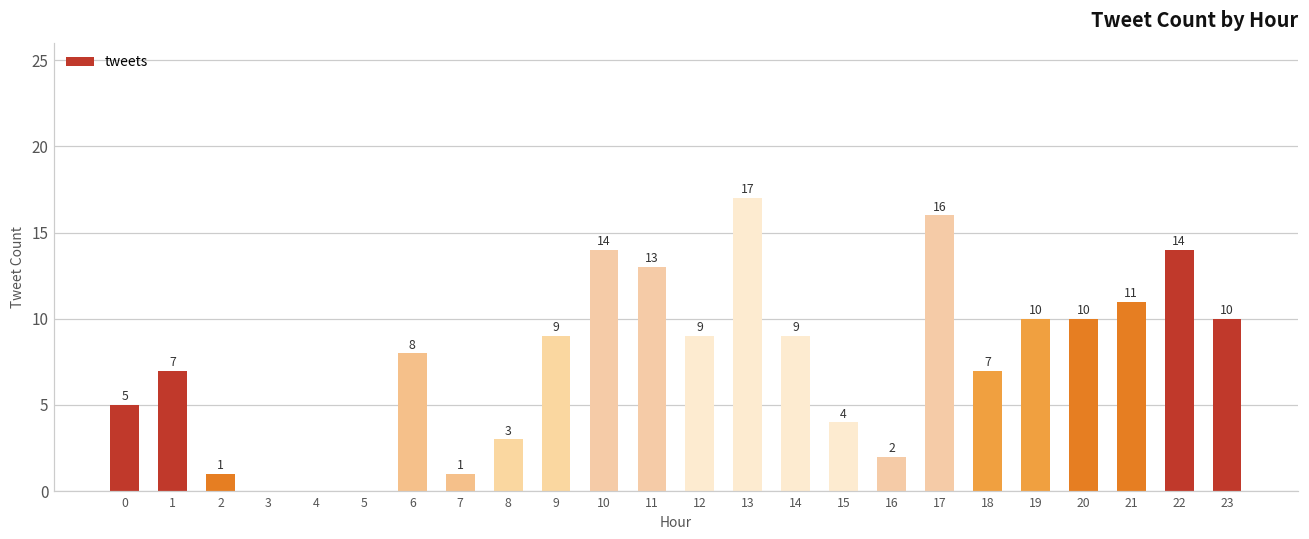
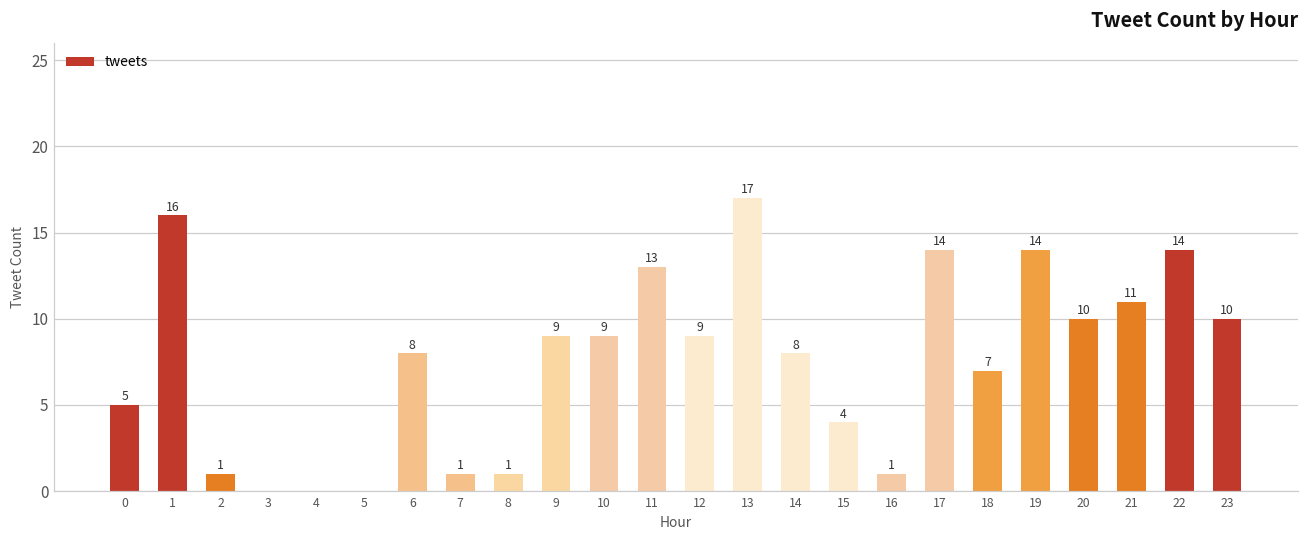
1: 7 -> 16
8: 3 -> 1
10: 14 -> 9
14: 9 -> 8
16: 2 -> 1
17: 16 -> 14
19: 10 -> 14
